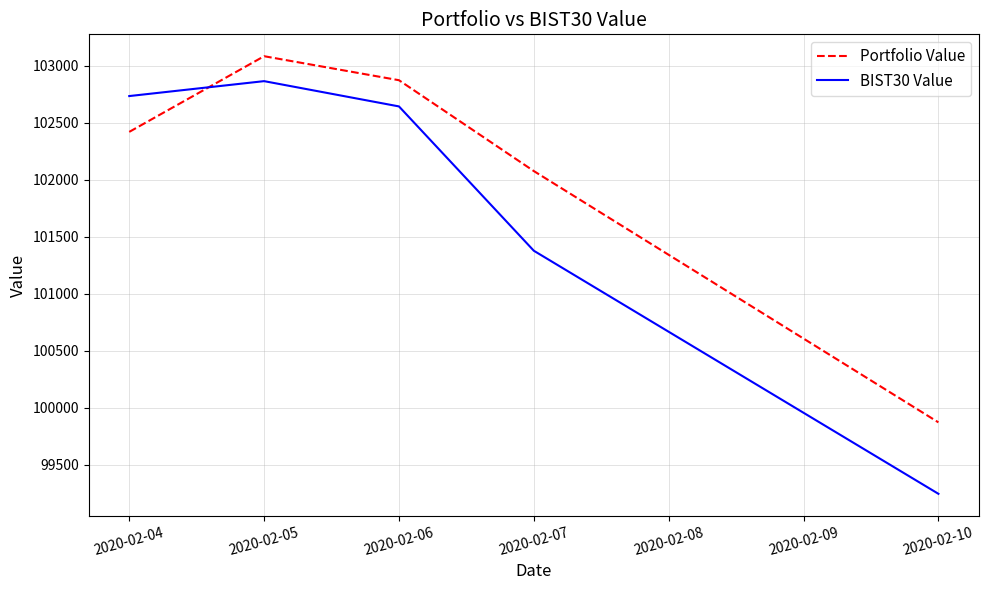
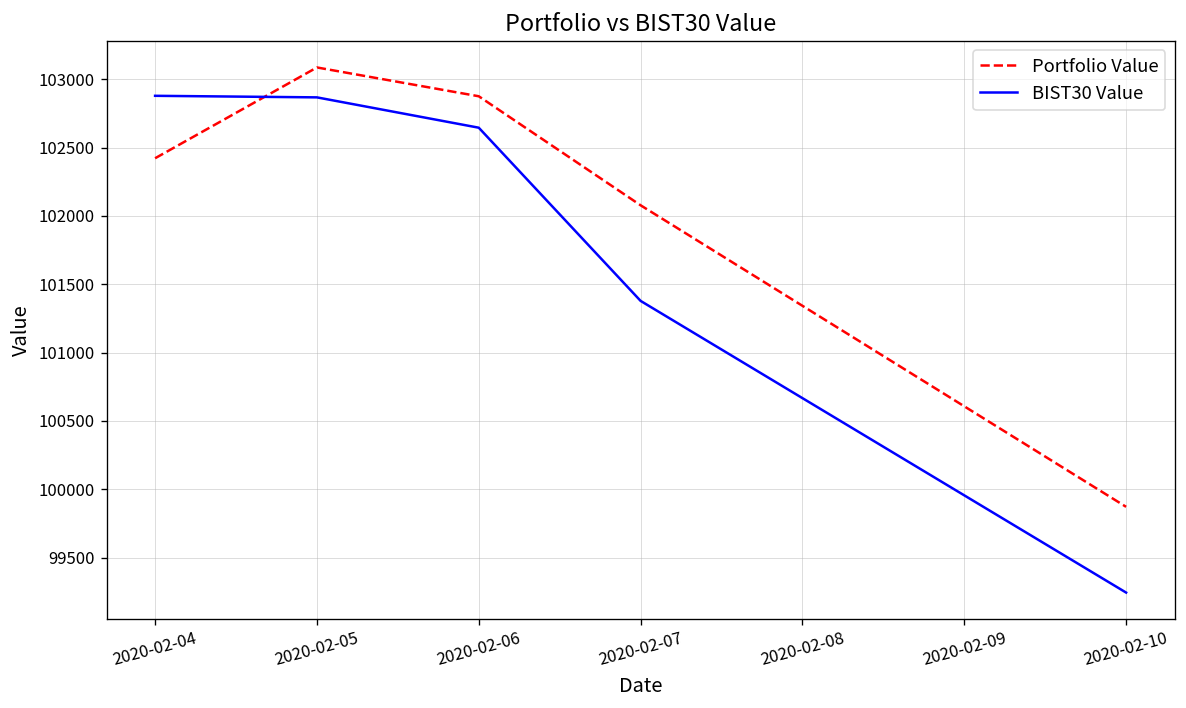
BIST30 Value, 2020-02-04: 102740 -> 102880
